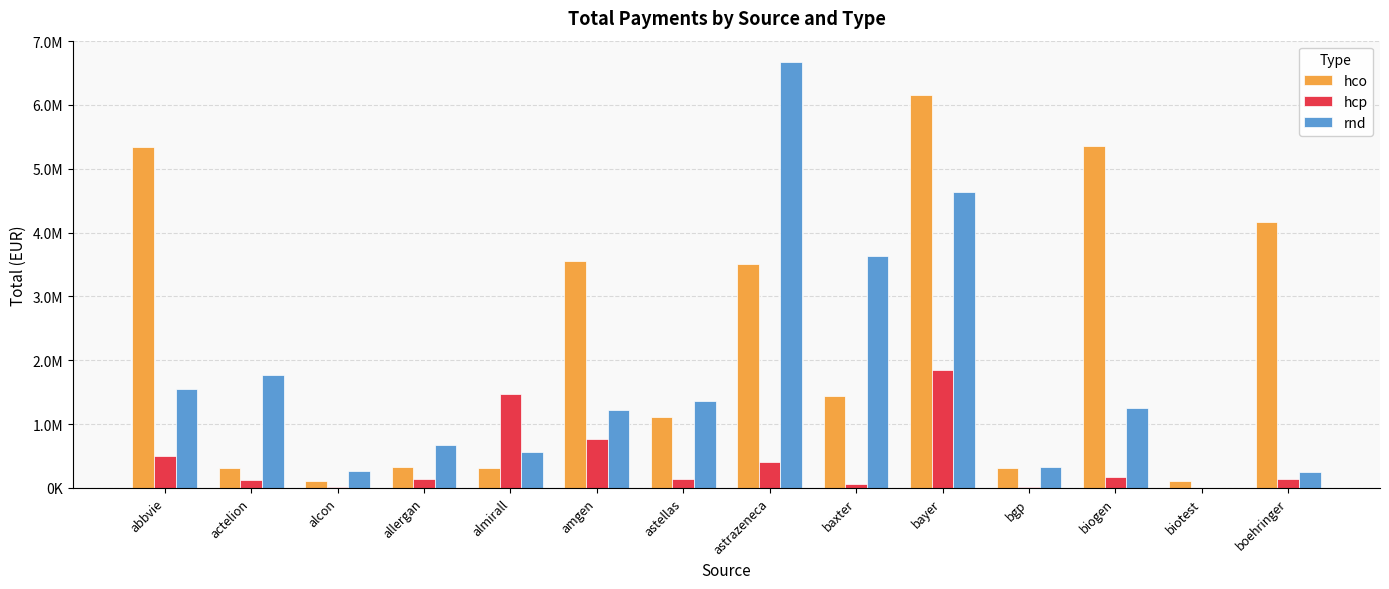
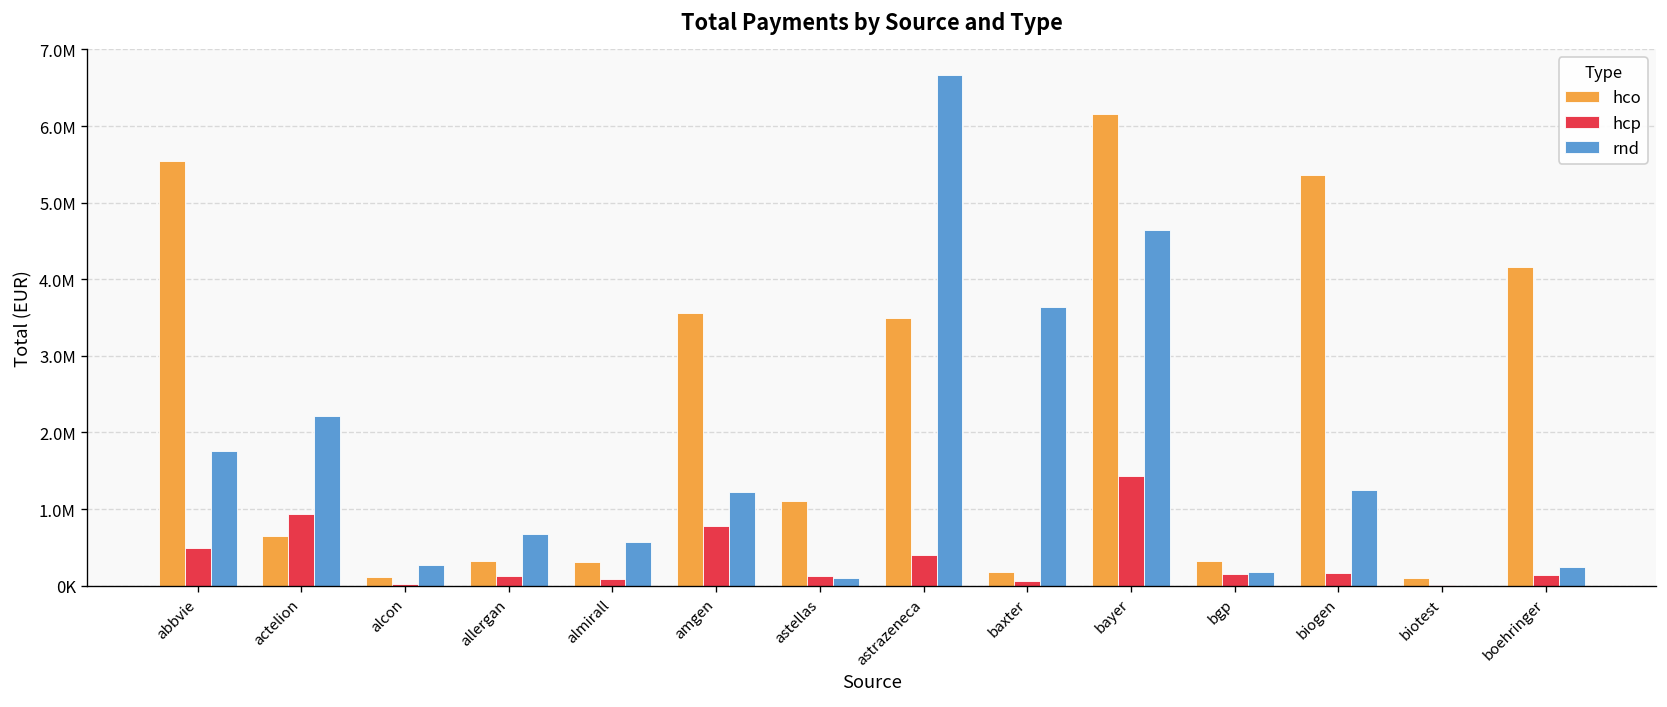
hco, abbvie: 5300000 -> 5500000
rnd, abbvie: 1600000 -> 1800000
hco, actelion: 300000 -> 600000
hcp, actelion: 100000 -> 900000
rnd, actelion: 1800000 -> 2200000
hcp, almirall: 1500000 -> 100000
rnd, astellas: 1400000 -> 100000
hco, baxter: 1400000 -> 200000
hcp, bayer: 1900000 -> 1400000
hcp, bgp: 0 -> 100000
rnd, bgp: 300000 -> 200000
